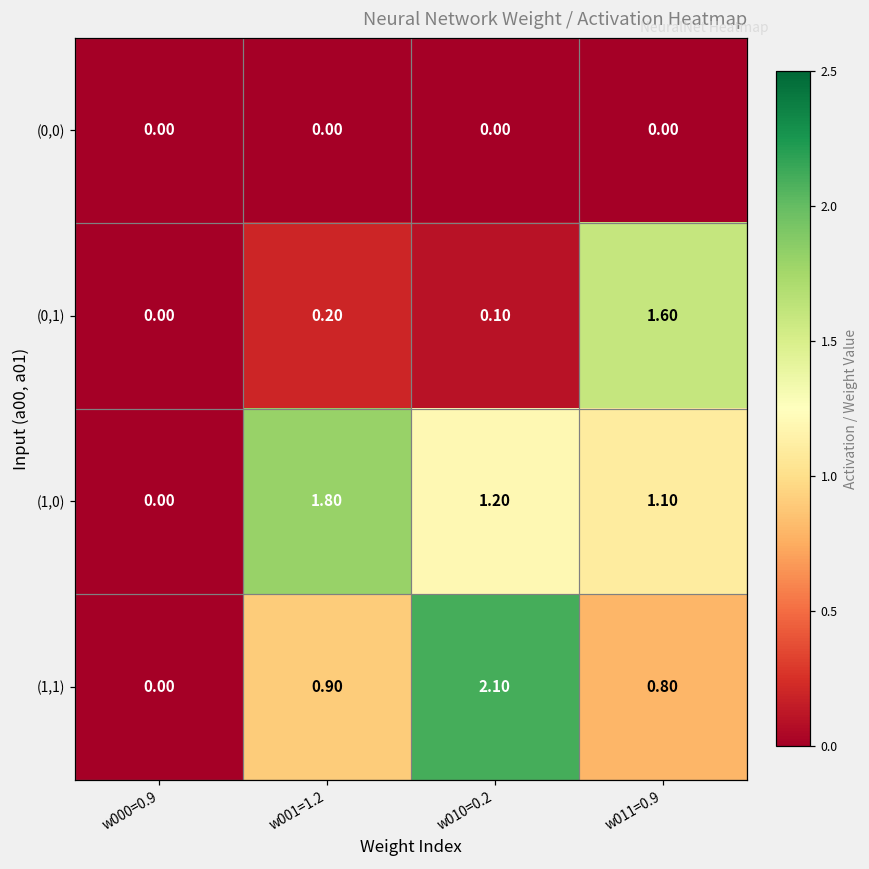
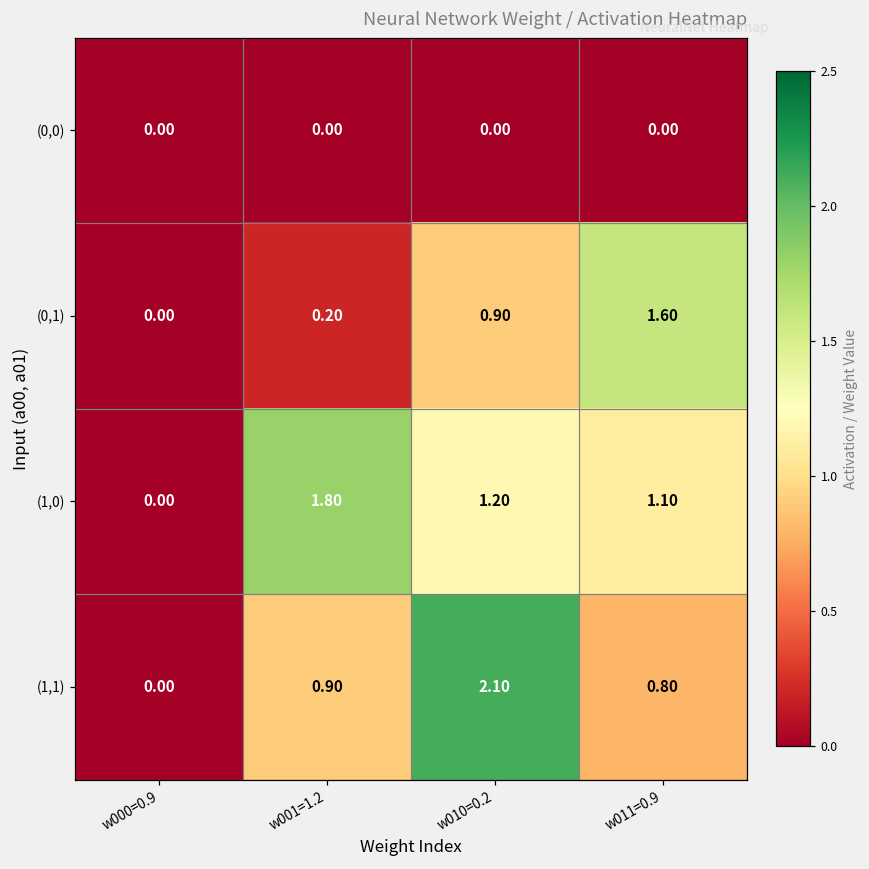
(0,1), w010=0.2: 0.10 -> 0.90
